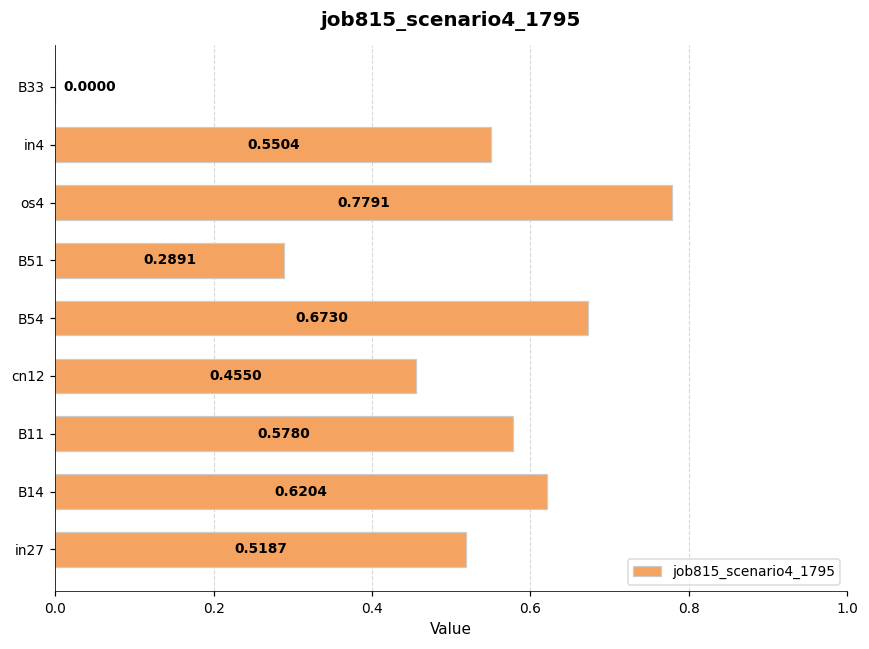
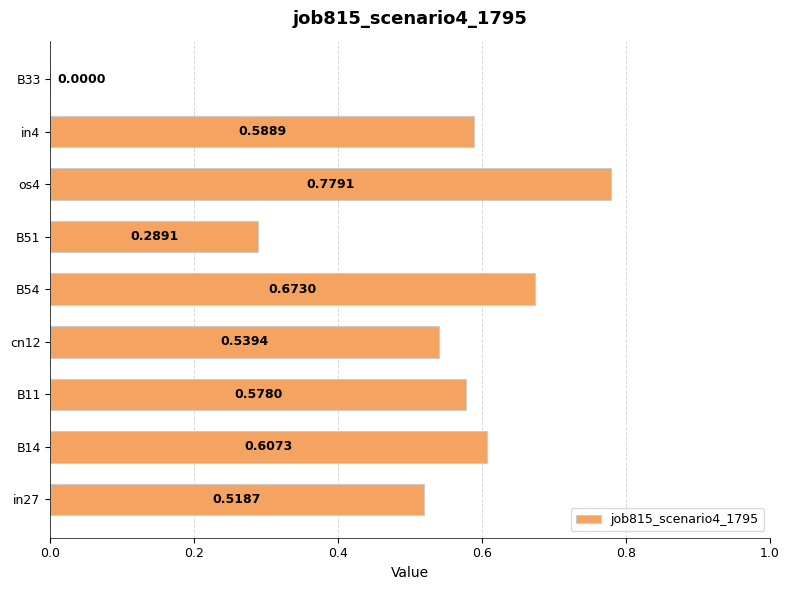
in4: 0.5504 -> 0.5889
cn12: 0.4550 -> 0.5394
B14: 0.6204 -> 0.6073
